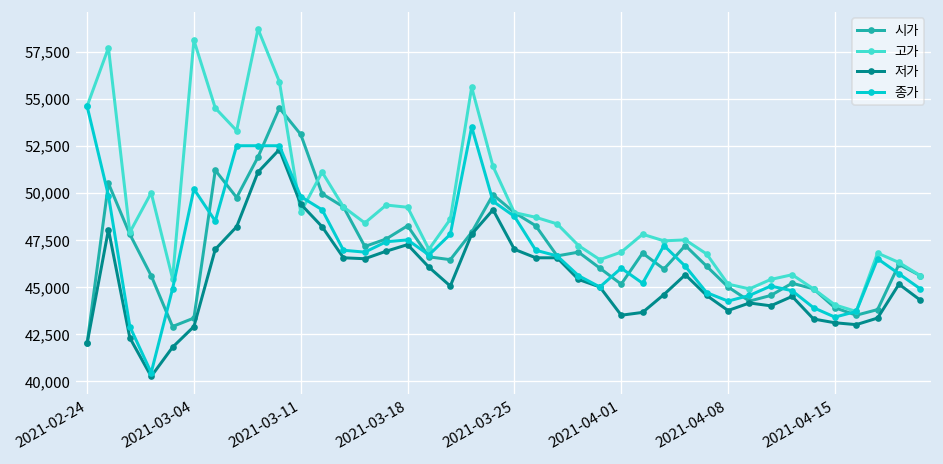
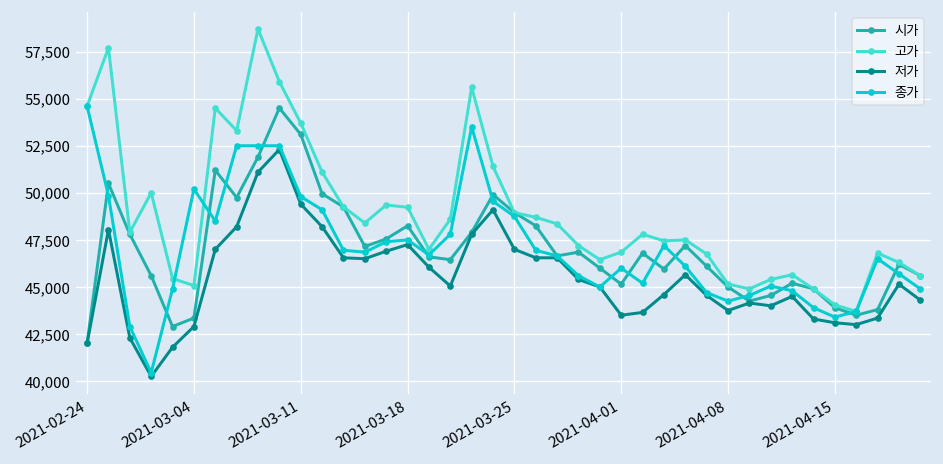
고가, 2021-03-04: 58,100 -> 45,100
고가, 2021-03-11: 49,000 -> 53,700
